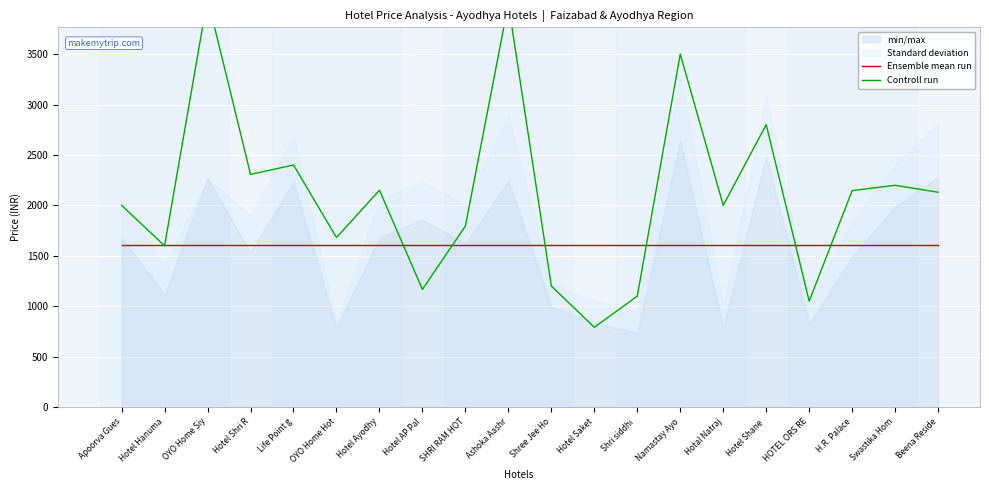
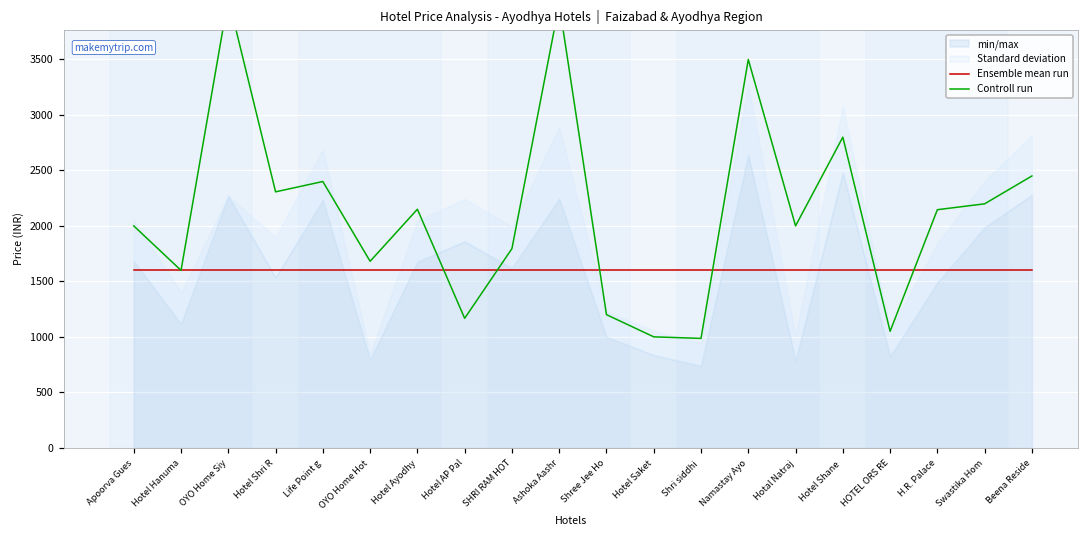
Controll run, Hotel Saket: 790 -> 1000
Controll run, Shri siddhi: 1100 -> 990
Controll run, Beena Reside: 2130 -> 2450
